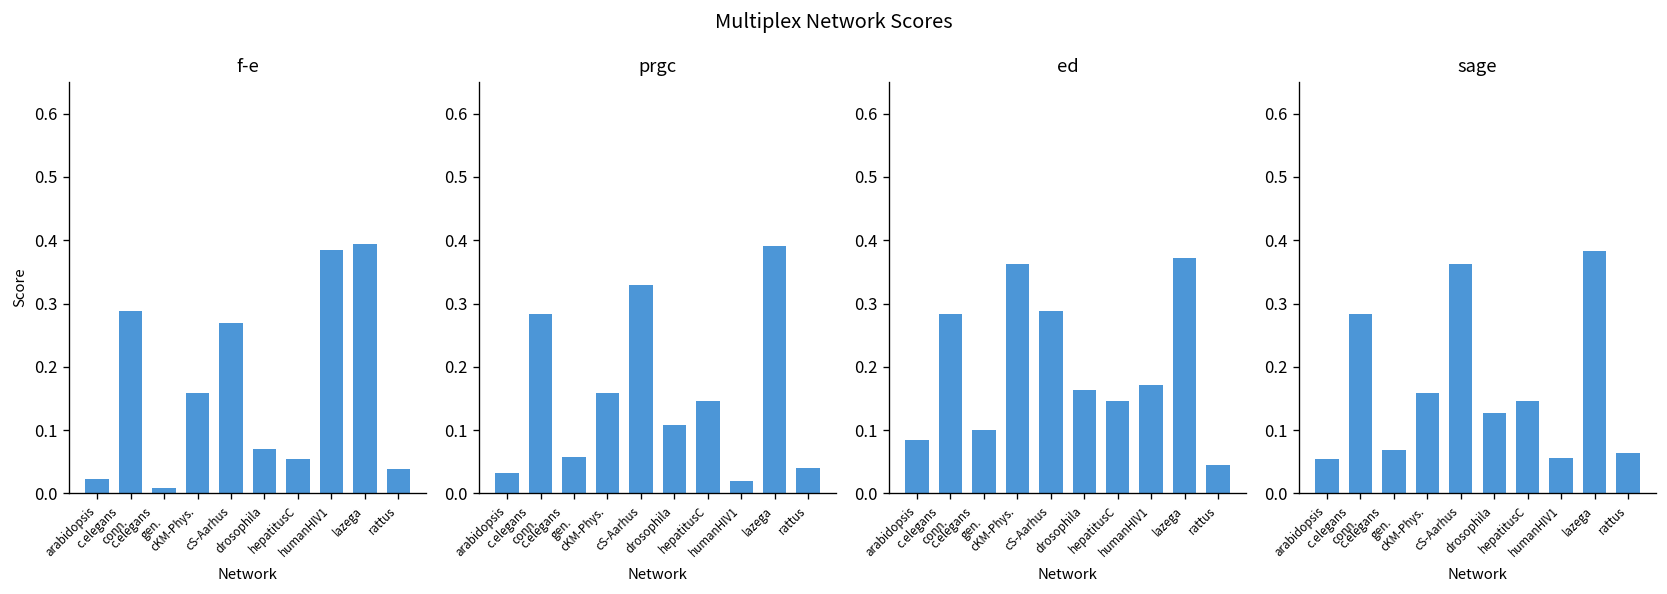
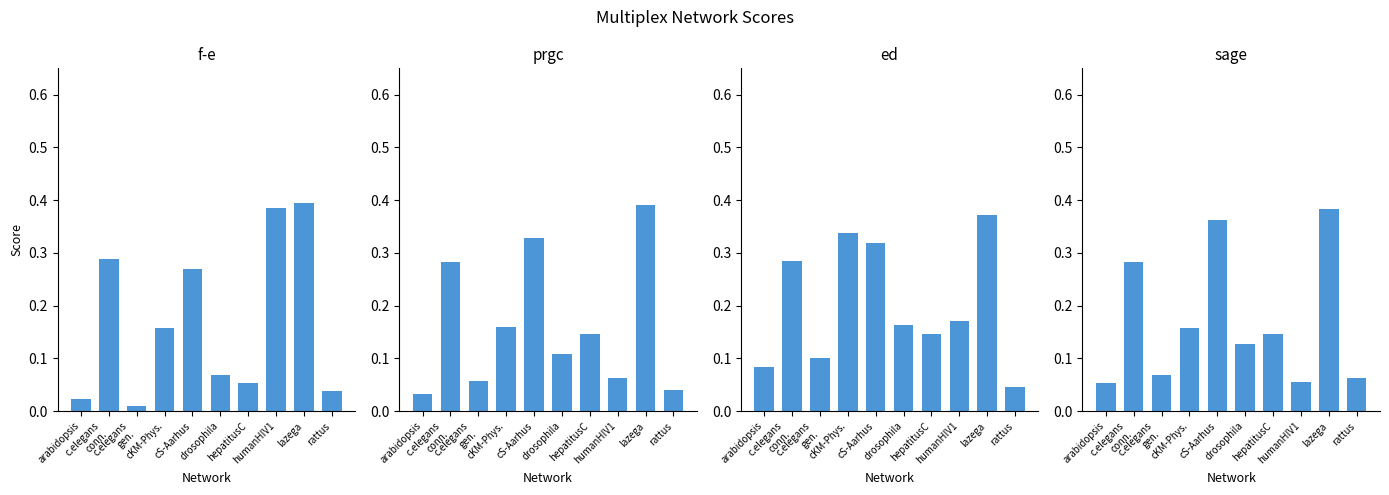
prgc, humanHIV1: 0.02 -> 0.06
ed, cKM-Phys.: 0.36 -> 0.34
ed, cS-Aarhus: 0.29 -> 0.32
